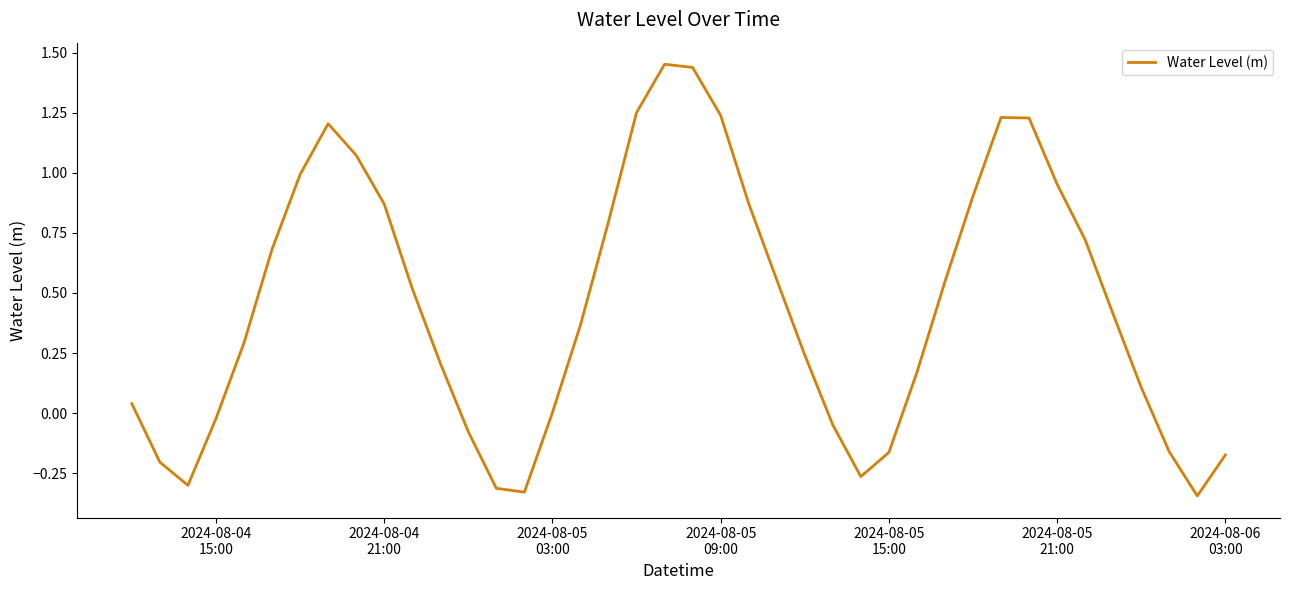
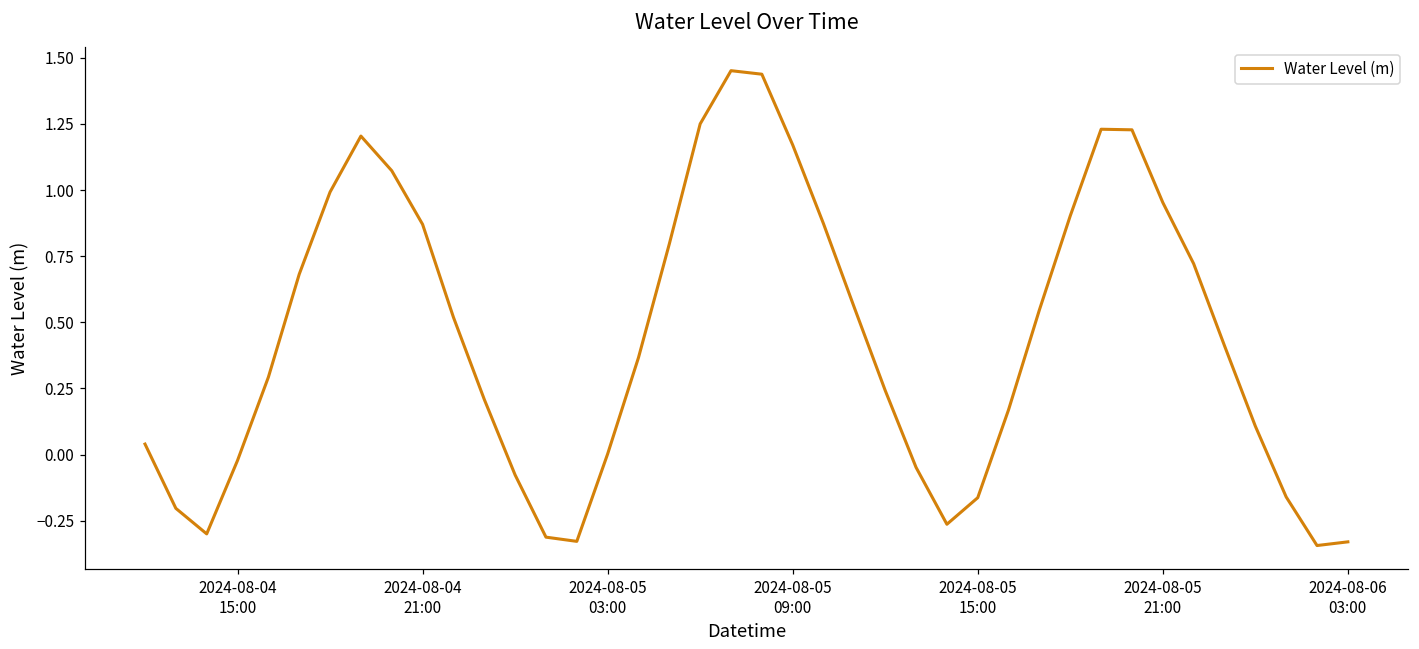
2024-08-05 09:00: 1.24 -> 1.17
2024-08-06 03:00: -0.17 -> -0.33
